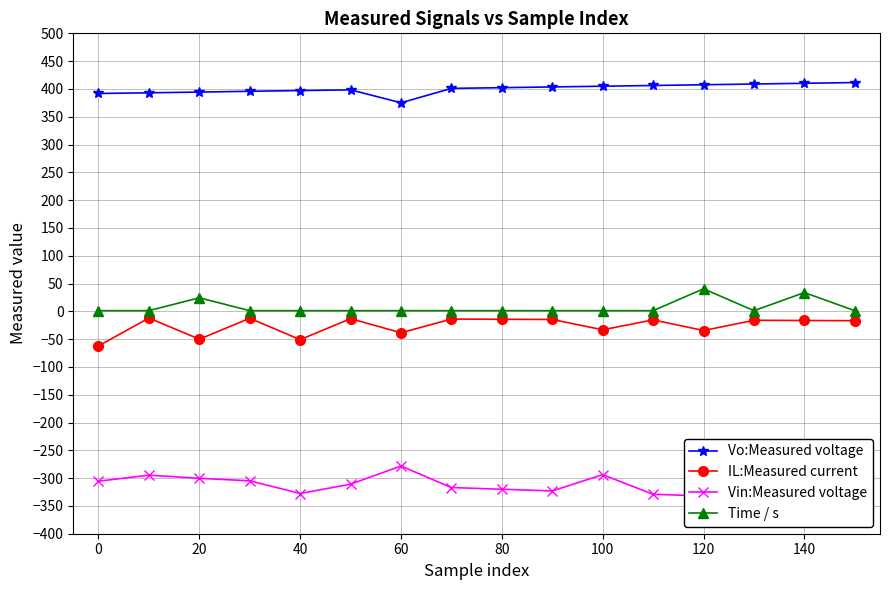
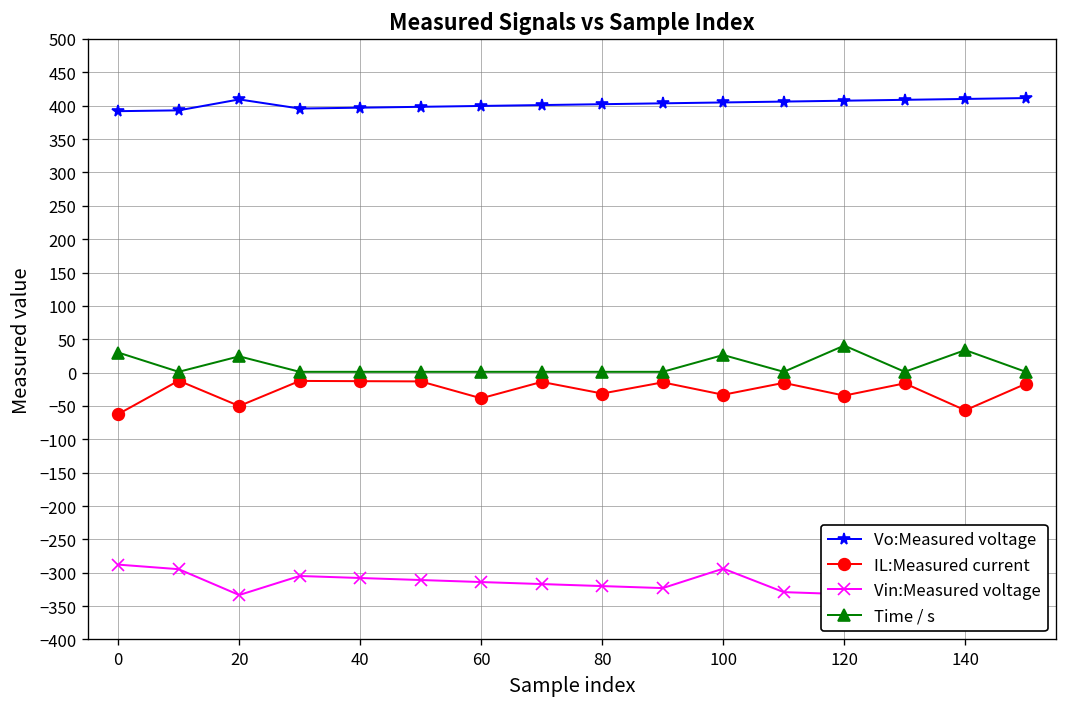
Vin:Measured voltage, 0: -310 -> -290
Time / s, 0: 0 -> 30
Vo:Measured voltage, 20: 390 -> 410
Vin:Measured voltage, 20: -300 -> -330
IL:Measured current, 40: -50 -> -10
Vin:Measured voltage, 40: -330 -> -310
Vo:Measured voltage, 60: 380 -> 400
Vin:Measured voltage, 60: -280 -> -310
IL:Measured current, 80: -10 -> -30
Time / s, 100: 0 -> 30
IL:Measured current, 140: -20 -> -60
